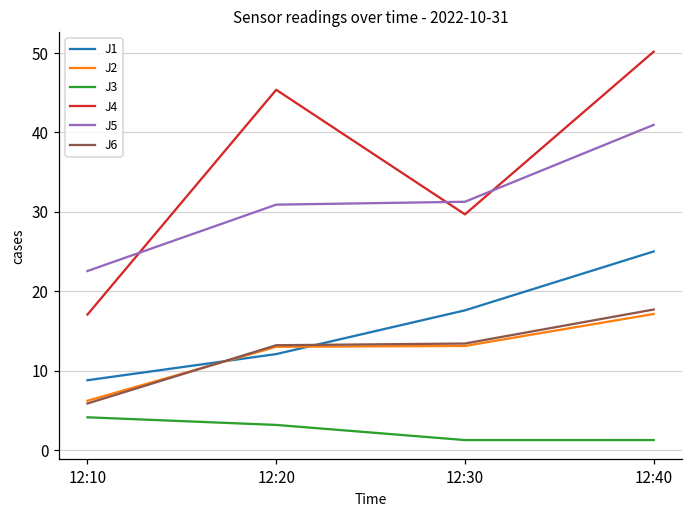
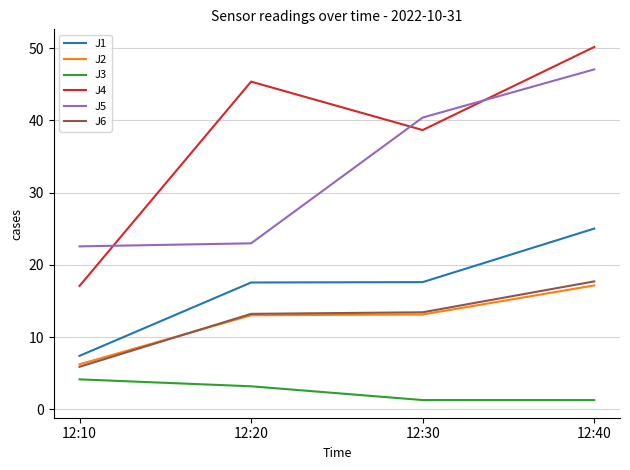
J1, 12:10: 9 -> 7
J1, 12:20: 12 -> 18
J5, 12:20: 31 -> 23
J4, 12:30: 30 -> 39
J5, 12:30: 31 -> 40
J5, 12:40: 41 -> 47
